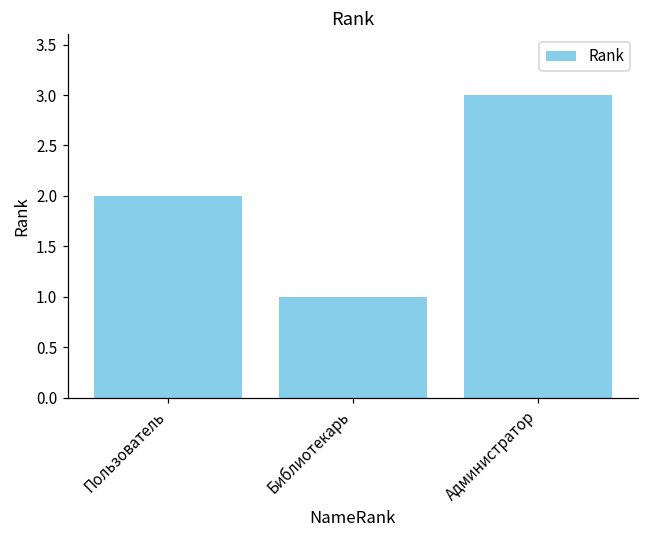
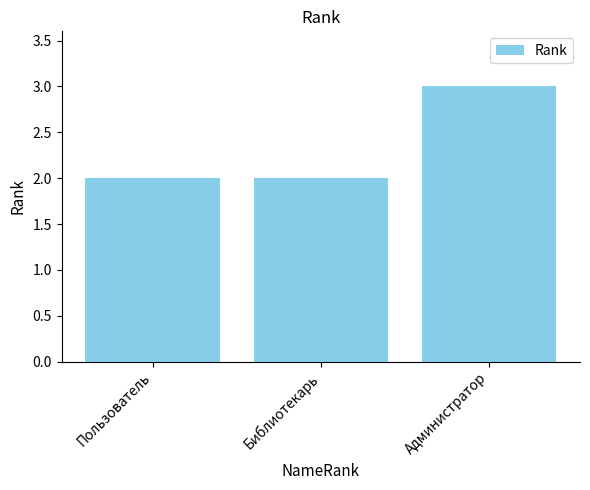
Библиотекарь: 1 -> 2
